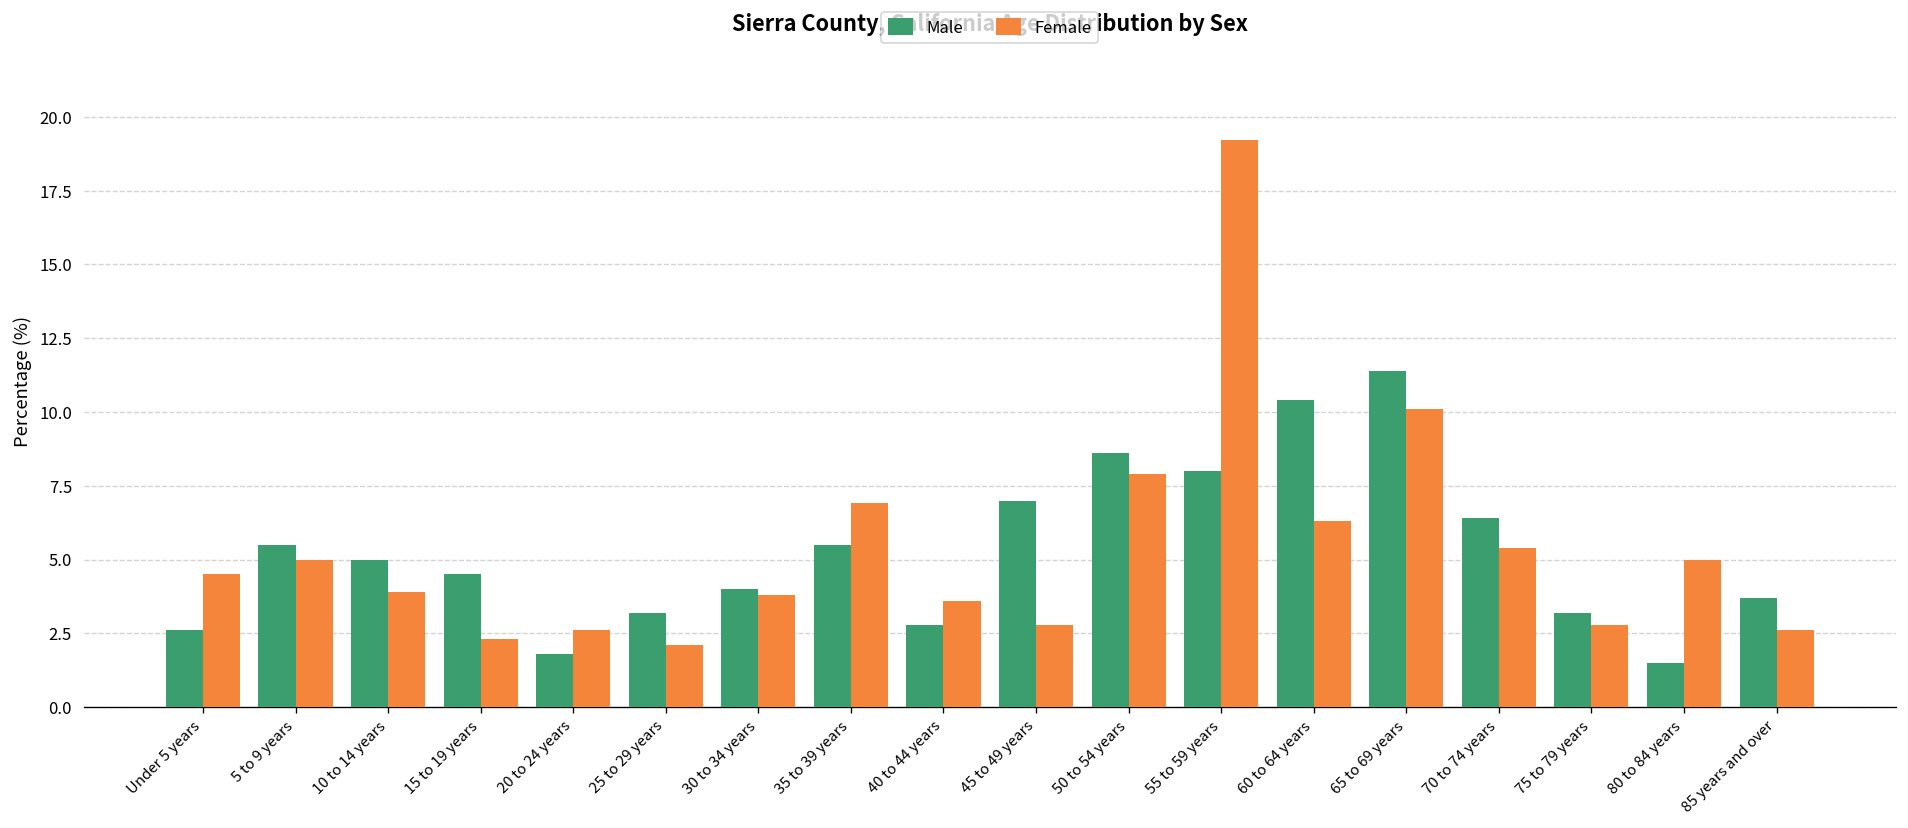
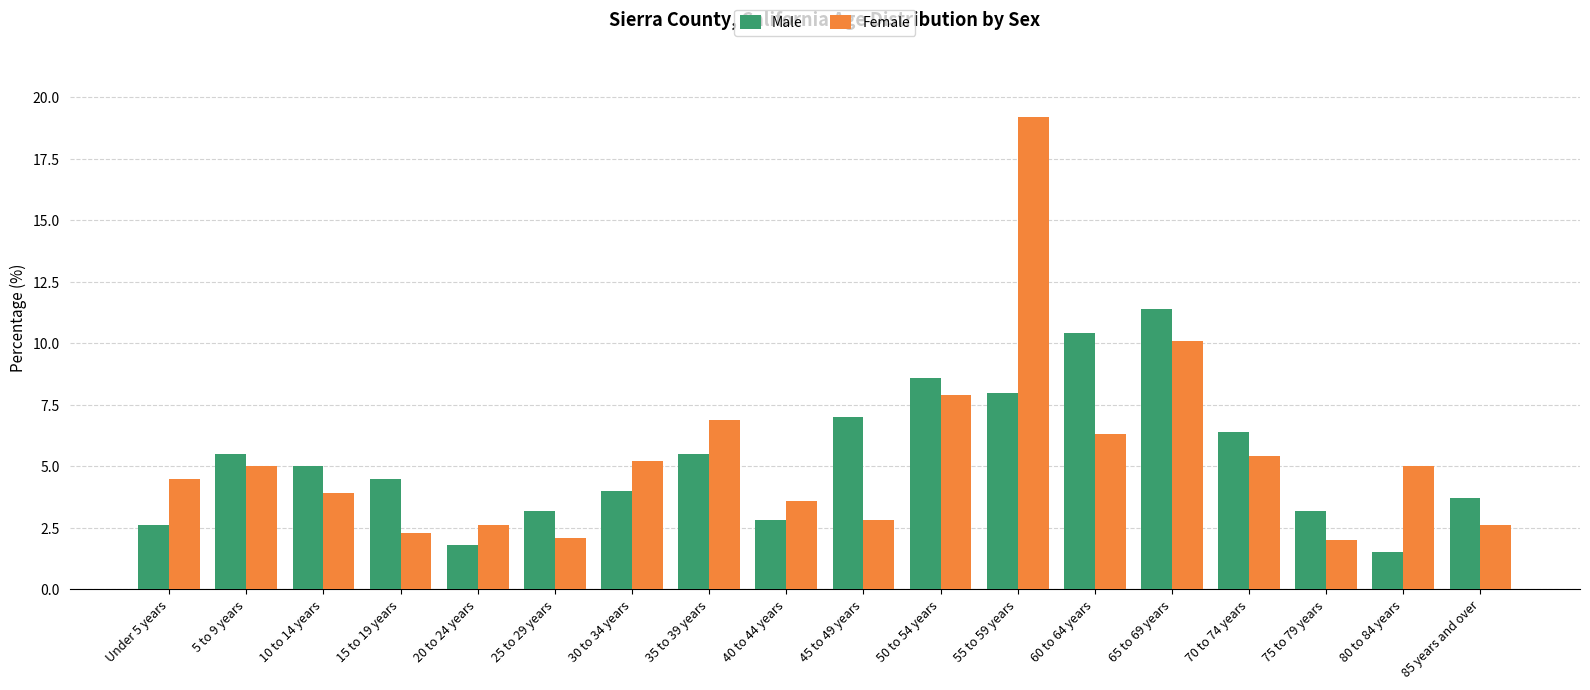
Female, 30 to 34 years: 3.8 -> 5.2
Female, 75 to 79 years: 2.8 -> 2.0
